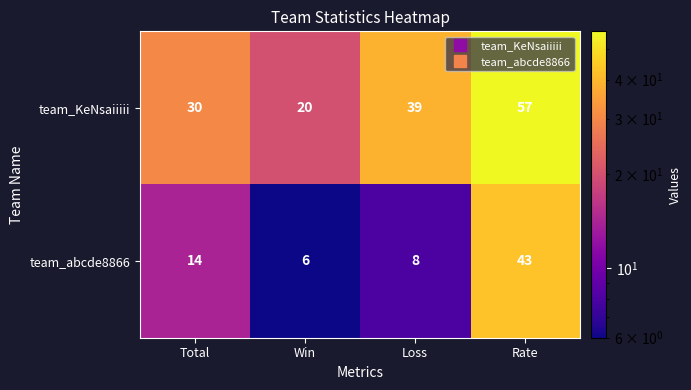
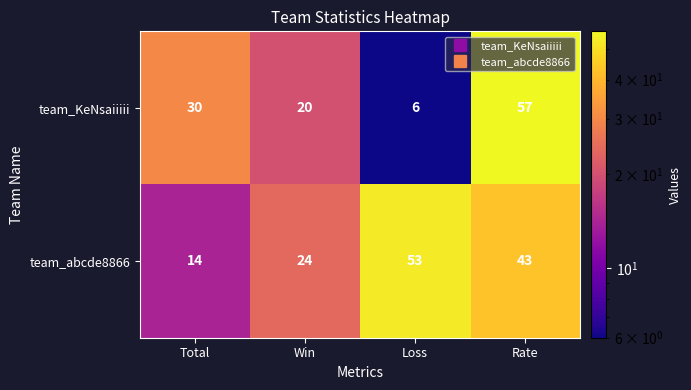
team_KeNsaiiiii, Loss: 39 -> 6
team_abcde8866, Win: 6 -> 24
team_abcde8866, Loss: 8 -> 53
